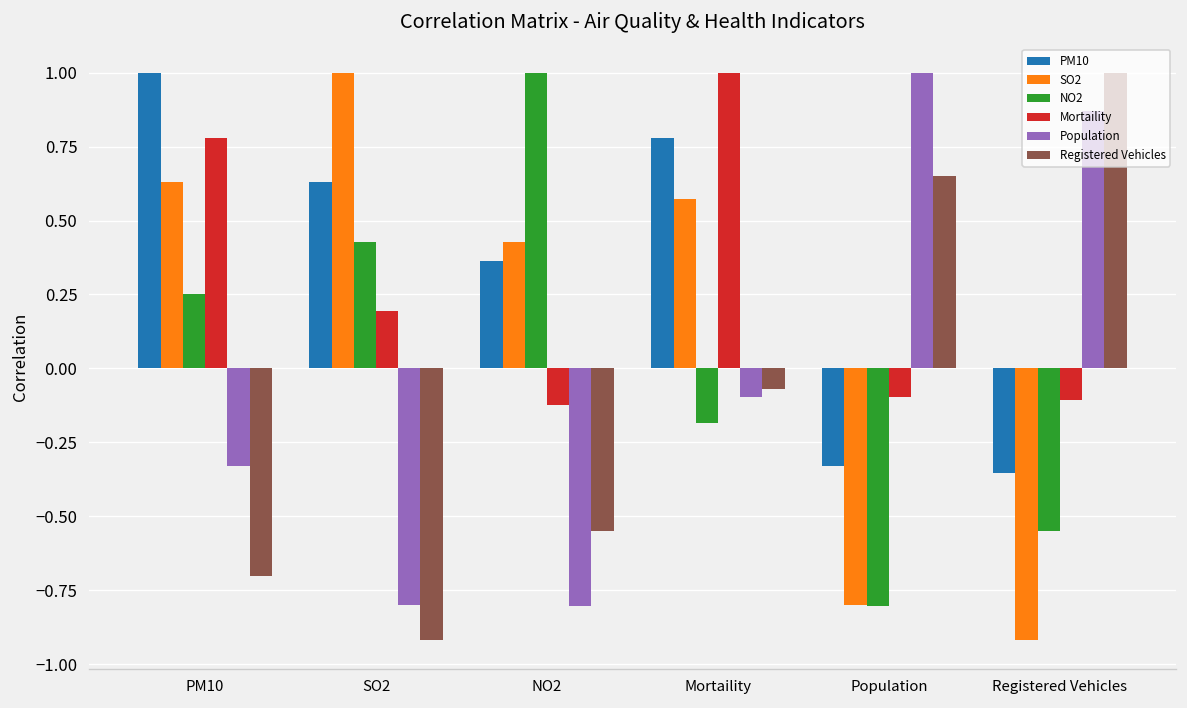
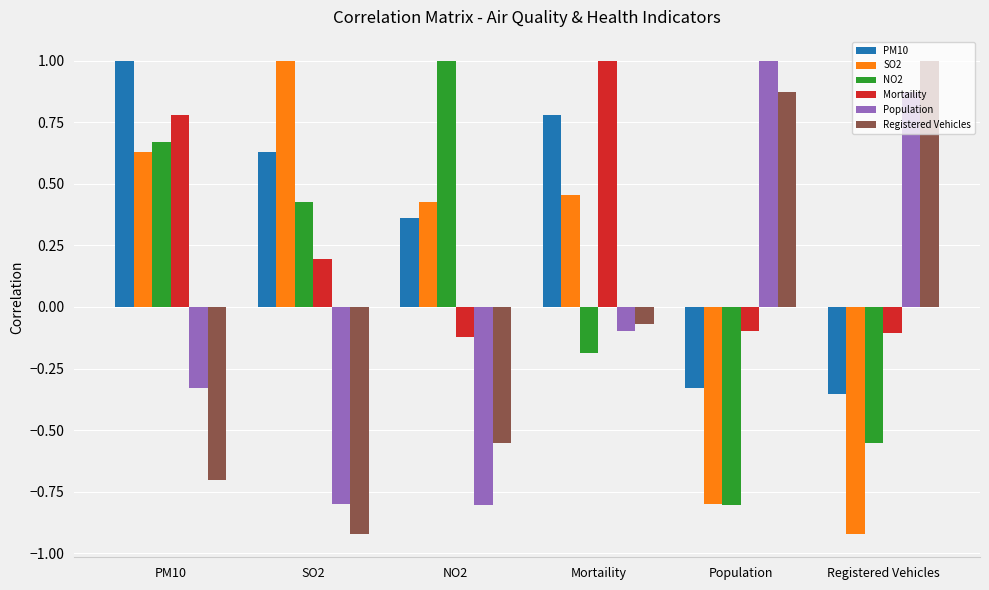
NO2, PM10: 0.25 -> 0.67
SO2, Mortaility: 0.57 -> 0.45
Registered Vehicles, Population: 0.65 -> 0.87
